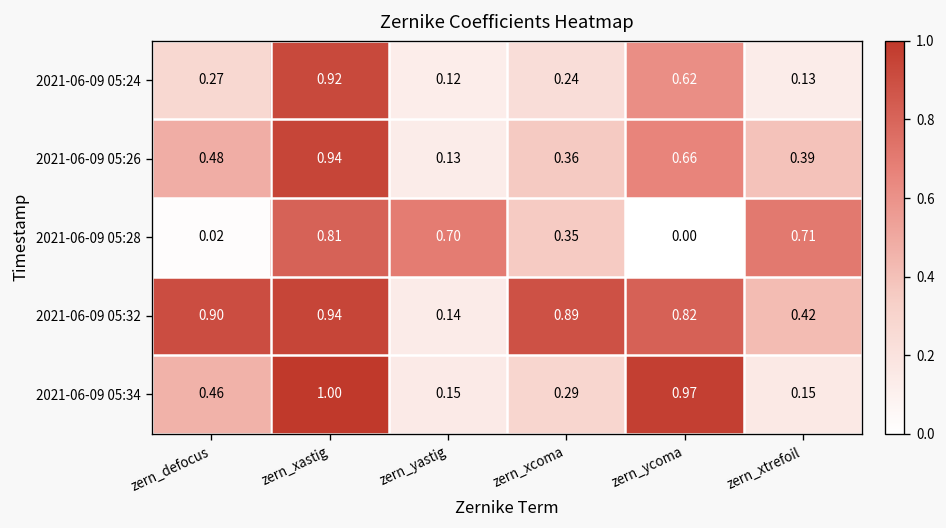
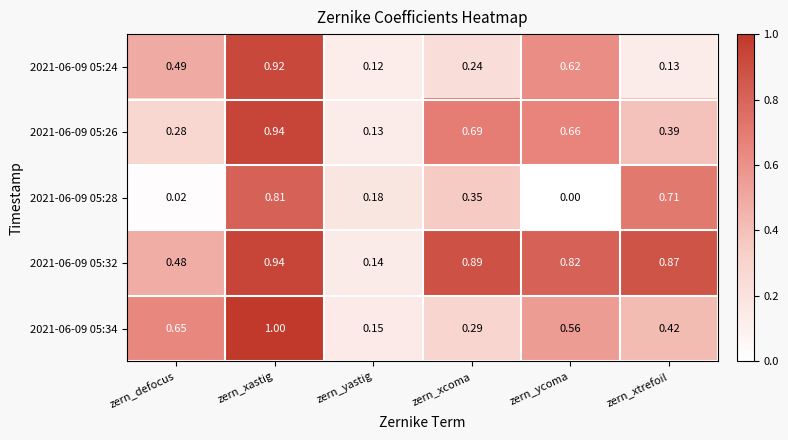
2021-06-09 05:24, zern_defocus: 0.27 -> 0.49
2021-06-09 05:26, zern_defocus: 0.48 -> 0.28
2021-06-09 05:26, zern_xcoma: 0.36 -> 0.69
2021-06-09 05:28, zern_yastig: 0.70 -> 0.18
2021-06-09 05:32, zern_defocus: 0.90 -> 0.48
2021-06-09 05:32, zern_xtrefoil: 0.42 -> 0.87
2021-06-09 05:34, zern_defocus: 0.46 -> 0.65
2021-06-09 05:34, zern_ycoma: 0.97 -> 0.56
2021-06-09 05:34, zern_xtrefoil: 0.15 -> 0.42
